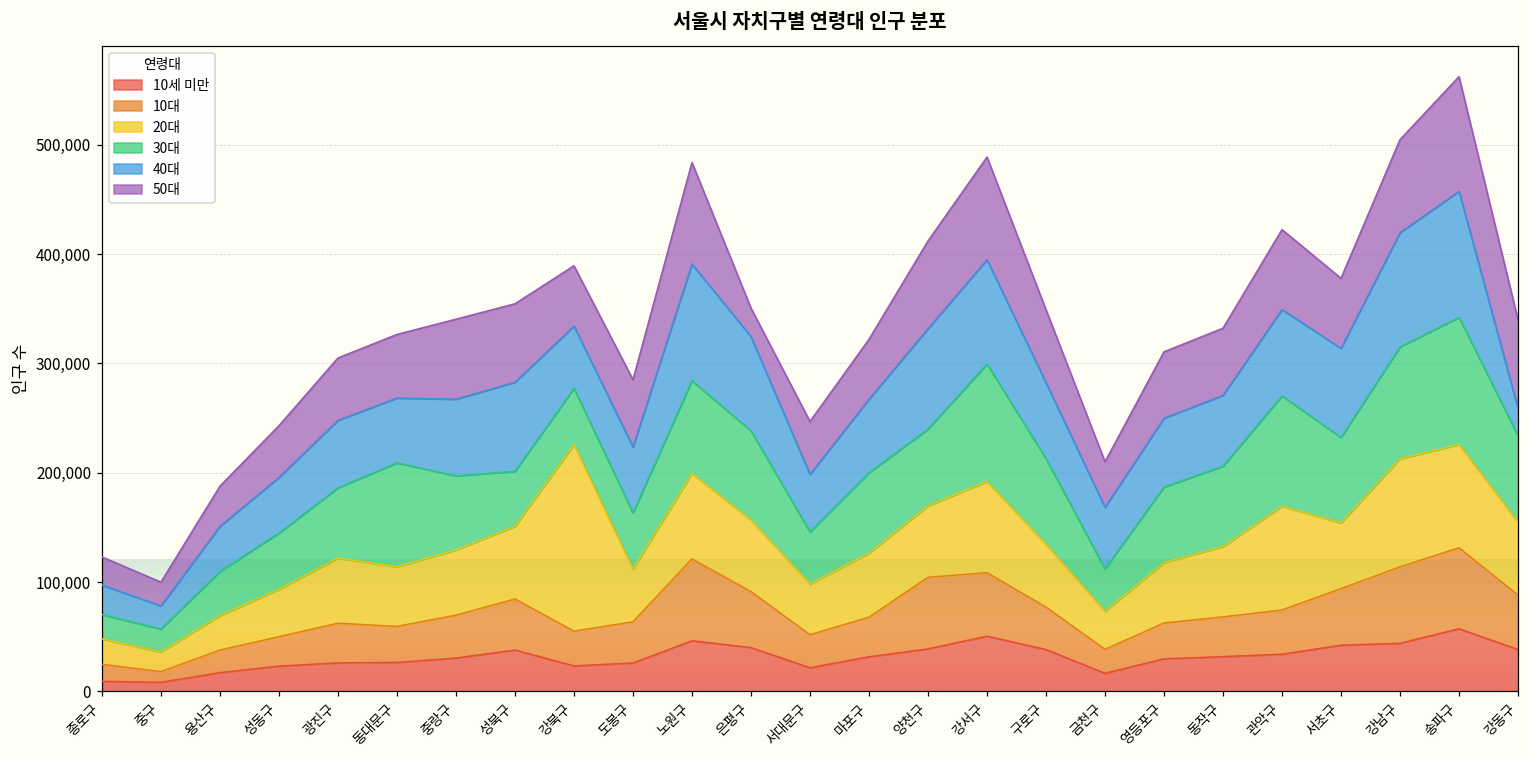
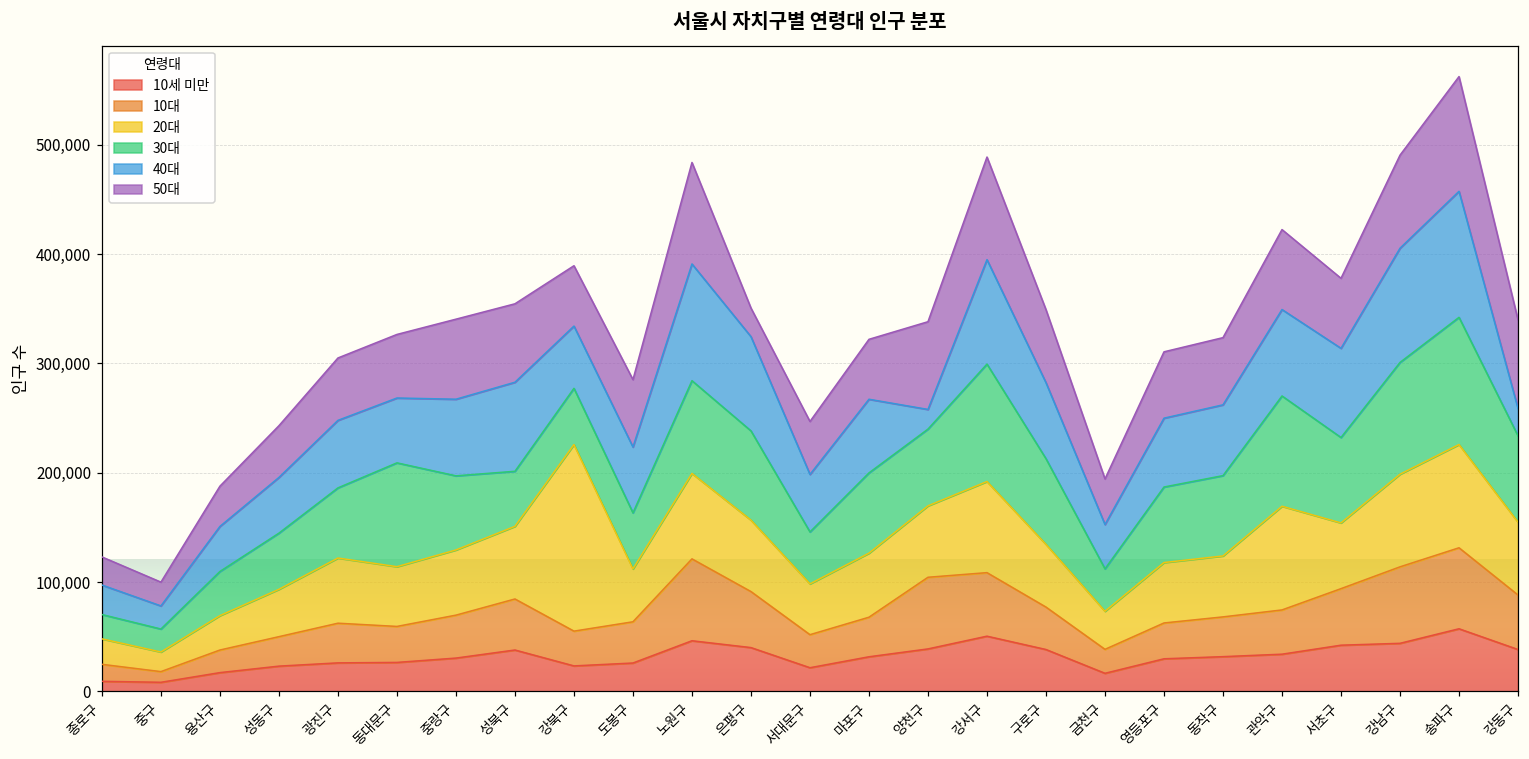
40대, 양천구: 90,000 -> 20,000
40대, 금천구: 60,000 -> 40,000
20대, 동작구: 64,000 -> 56,000
20대, 강남구: 100,000 -> 80,000
